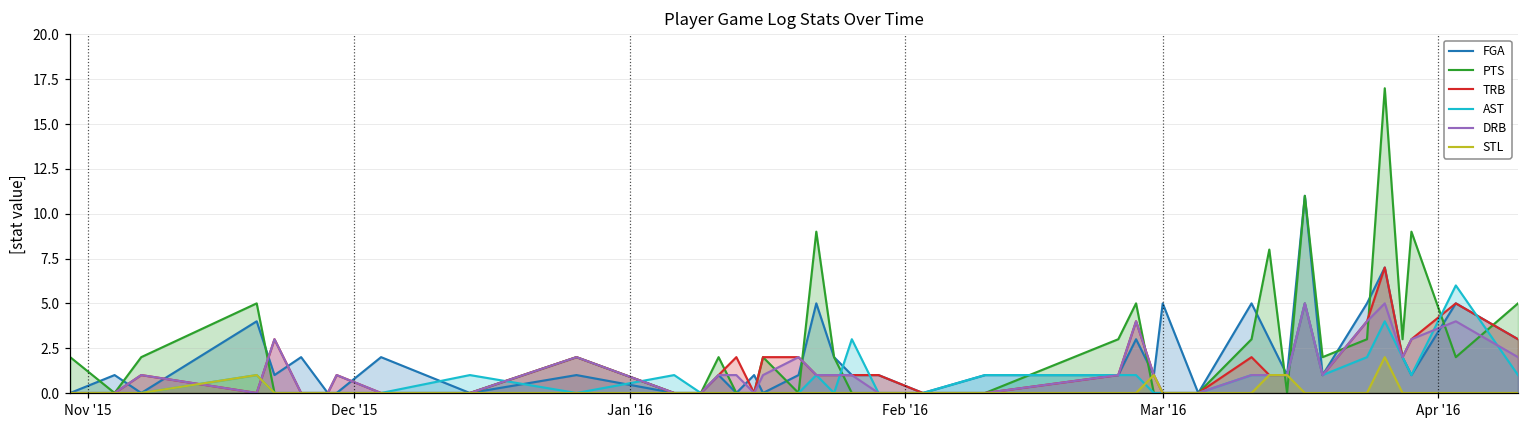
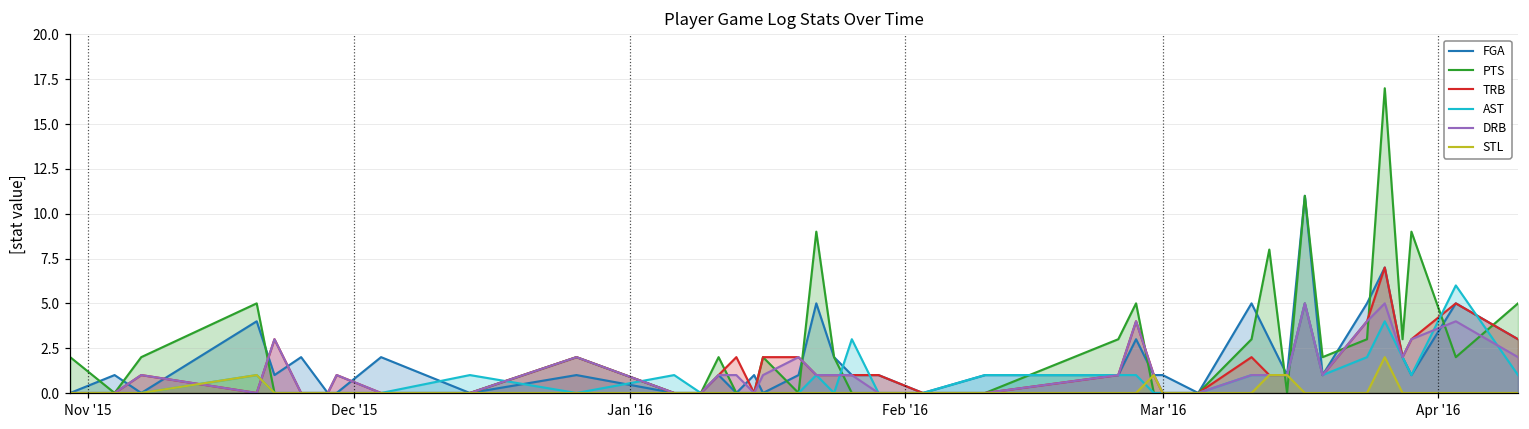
FGA, Mar '16: 5 -> 1
